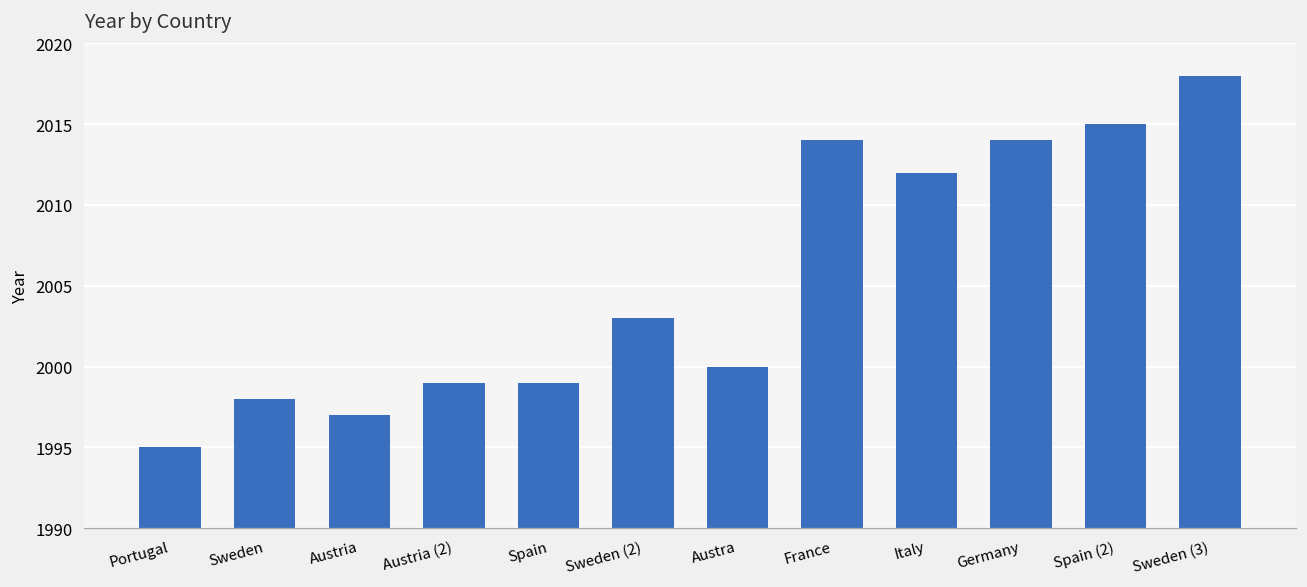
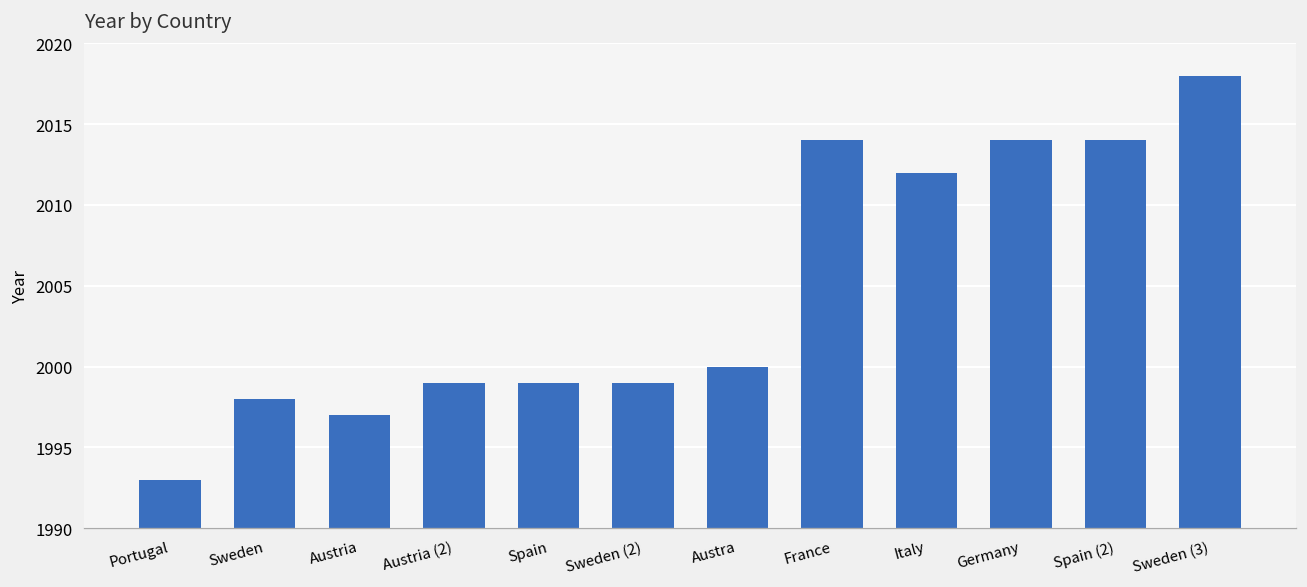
Portugal: 1995 -> 1993
Sweden (2): 2003 -> 1999
Spain (2): 2015 -> 2014
